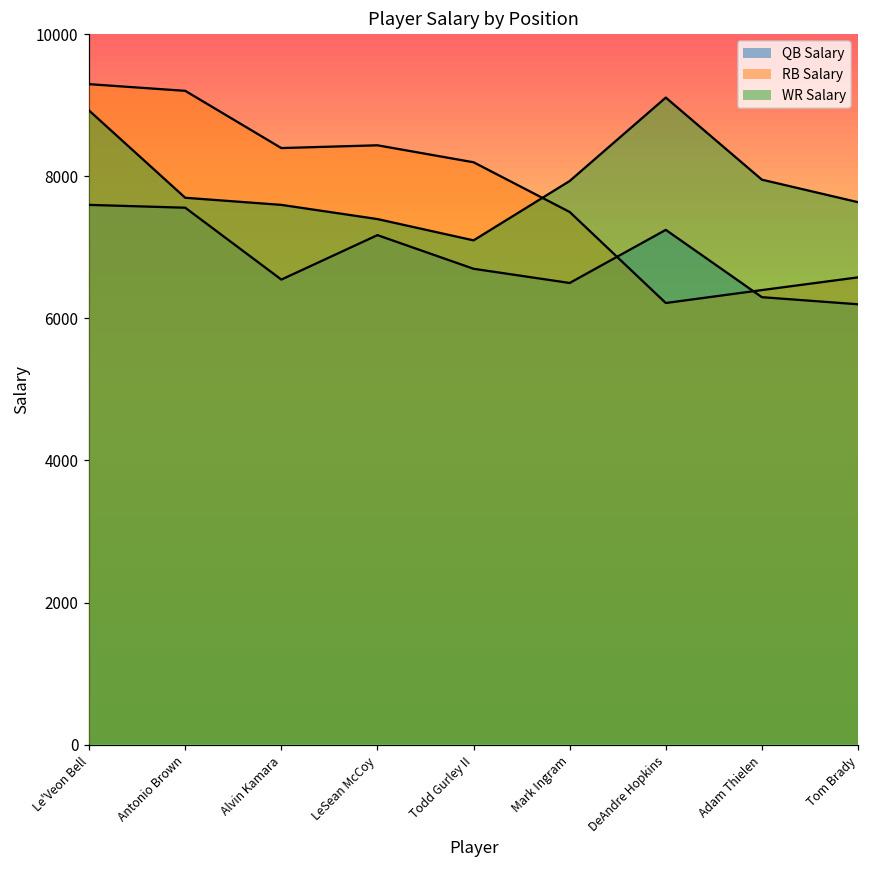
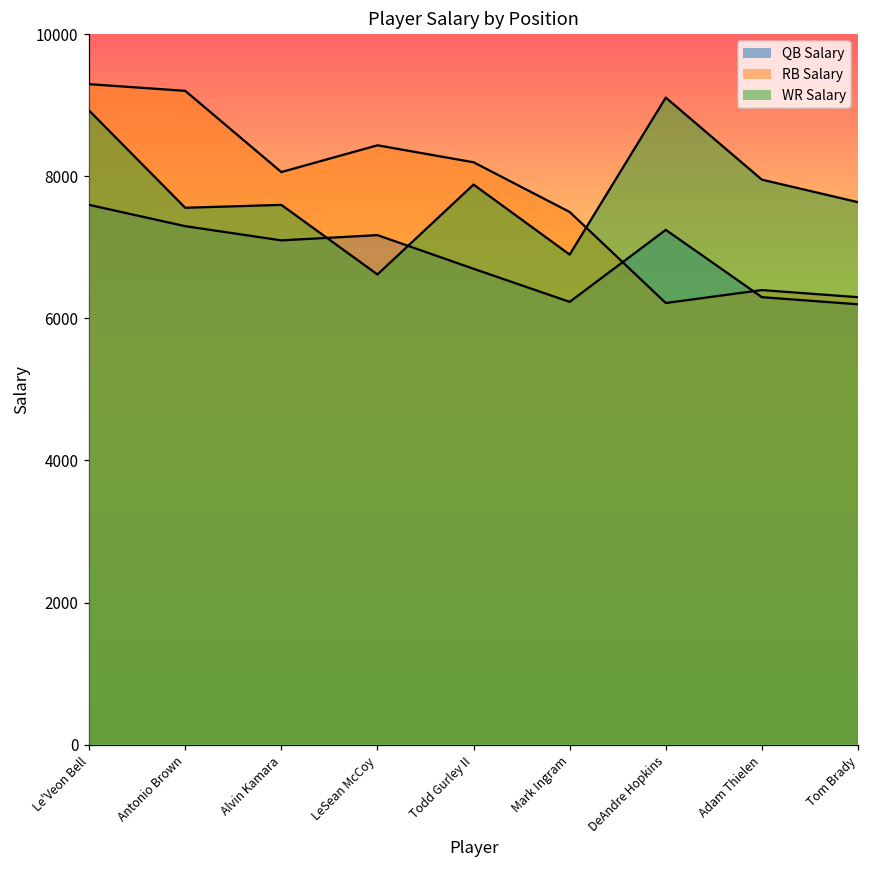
QB Salary, Antonio Brown: 7600 -> 7300
WR Salary, Antonio Brown: 7700 -> 7600
QB Salary, Alvin Kamara: 6500 -> 7100
RB Salary, Alvin Kamara: 8400 -> 8100
WR Salary, LeSean McCoy: 7400 -> 6600
WR Salary, Todd Gurley II: 7100 -> 7900
QB Salary, Mark Ingram: 6500 -> 6200
WR Salary, Mark Ingram: 7900 -> 6900
RB Salary, Tom Brady: 6600 -> 6300
